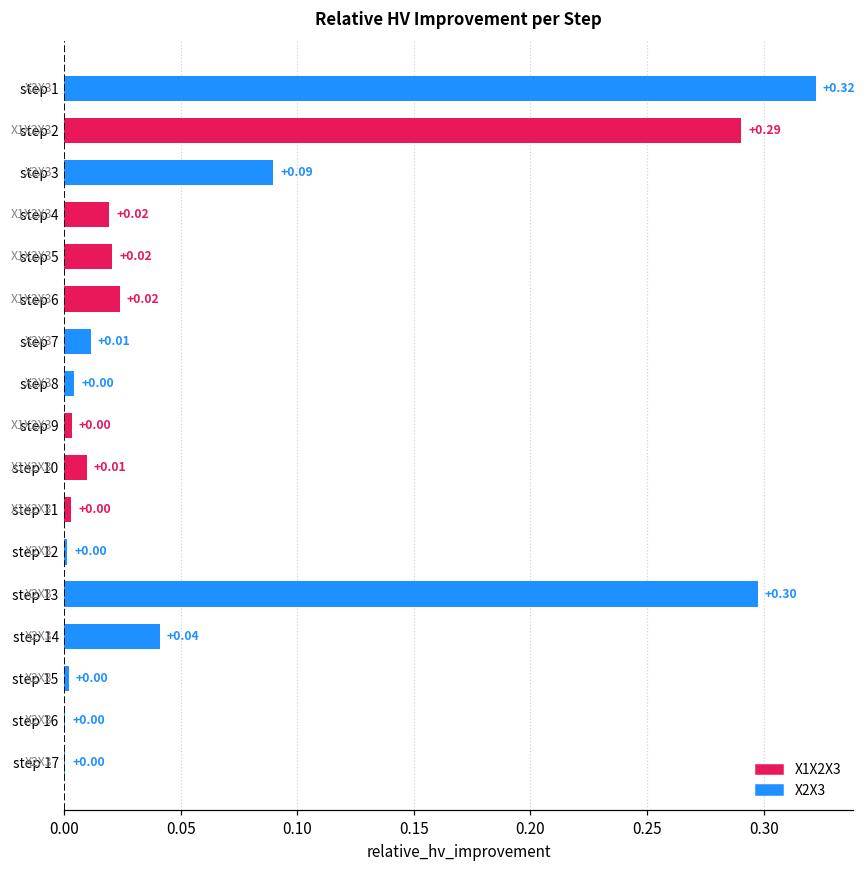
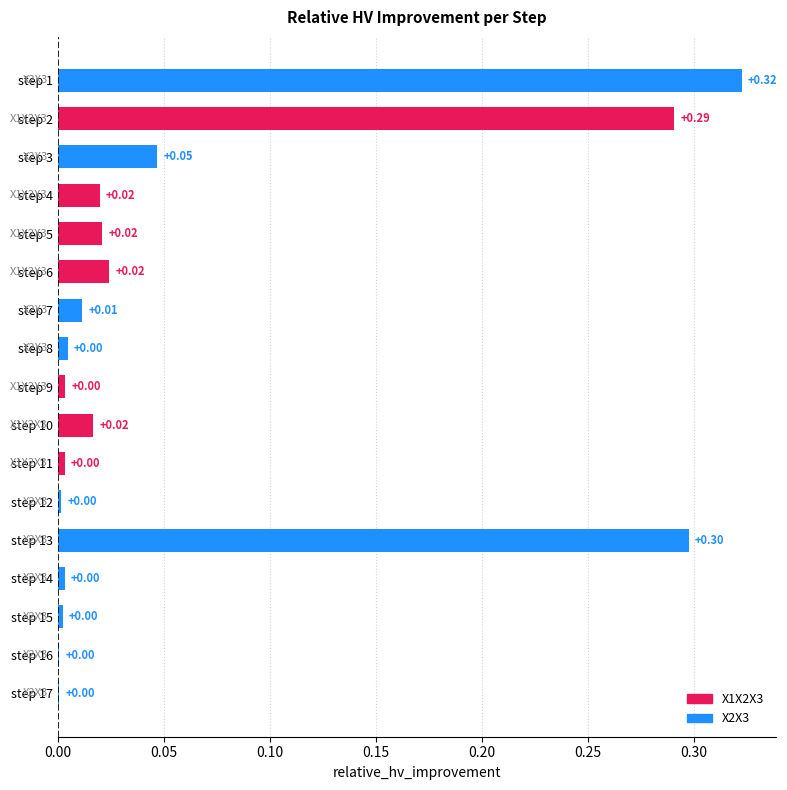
step 3: +0.09 -> +0.05
step 10: +0.01 -> +0.02
step 14: +0.04 -> +0.00
